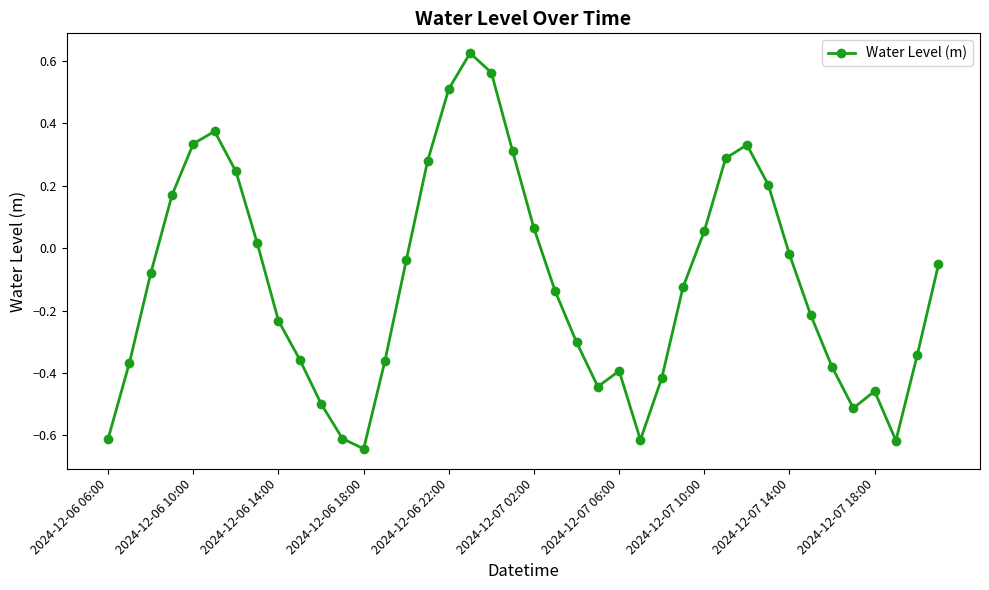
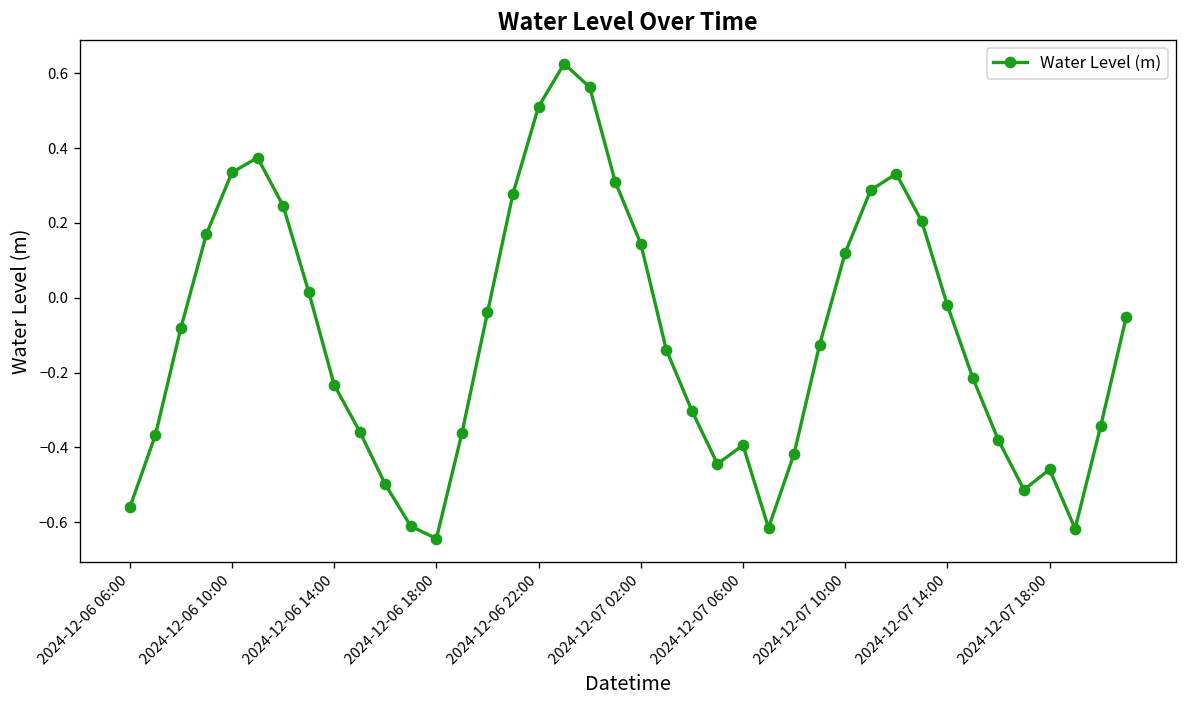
2024-12-06 06:00: -0.61 -> -0.56
2024-12-07 02:00: 0.06 -> 0.14
2024-12-07 10:00: 0.05 -> 0.12
